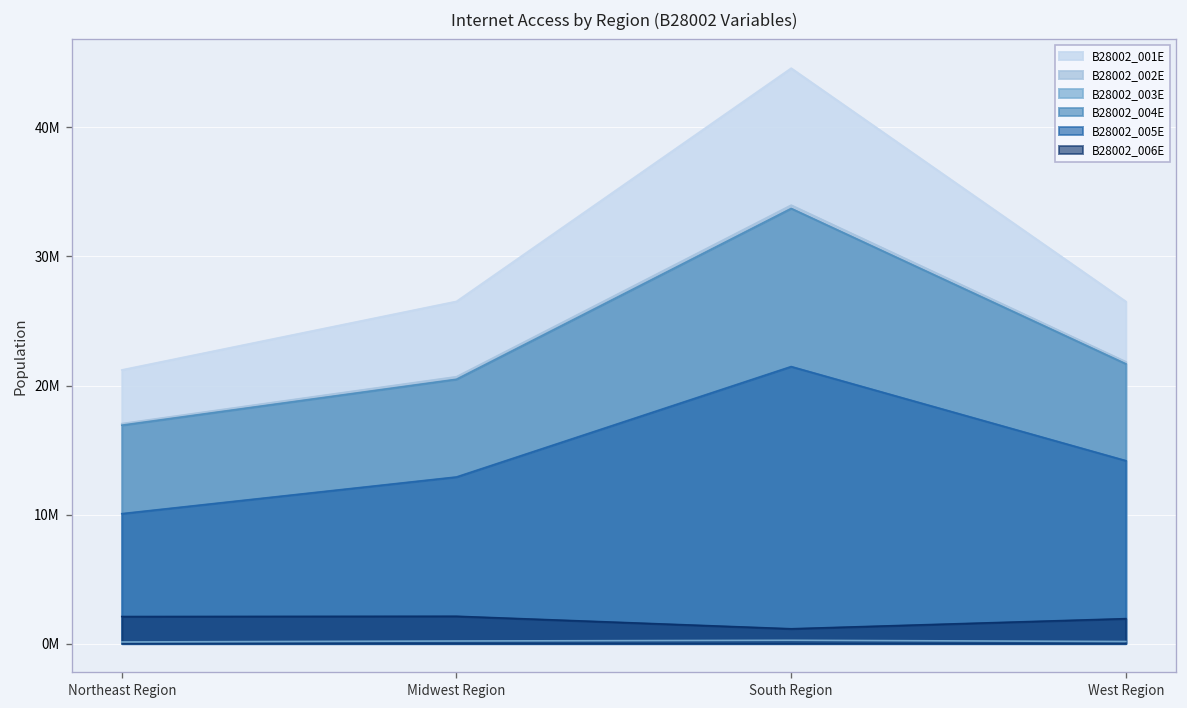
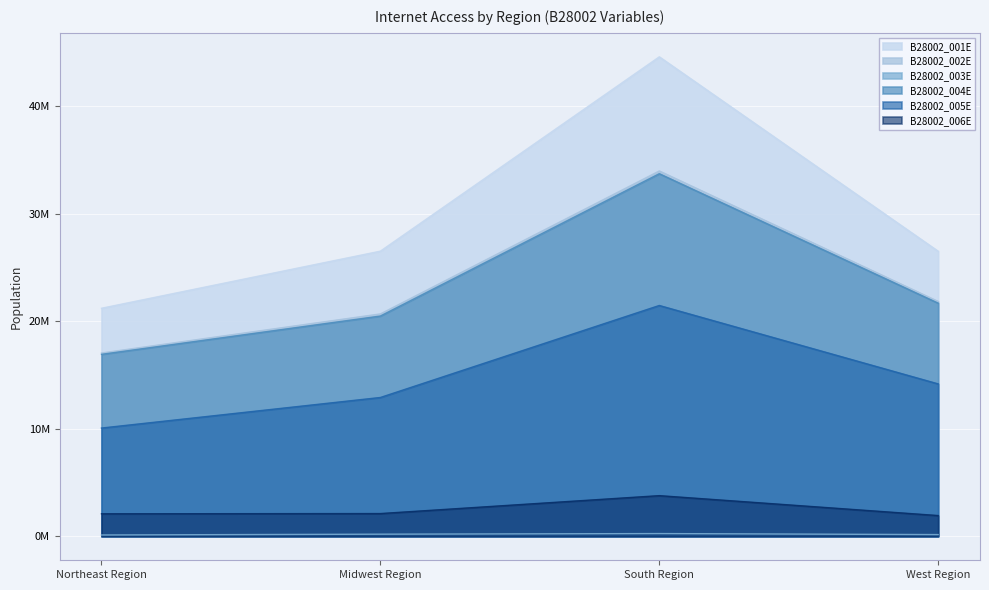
B28002_006E, South Region: 1100000 -> 3800000
